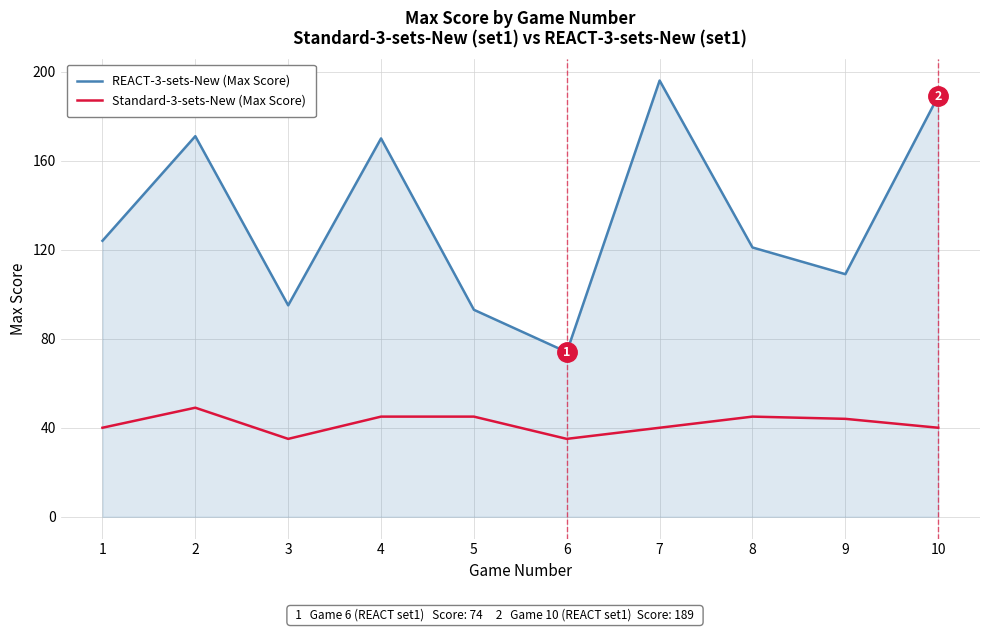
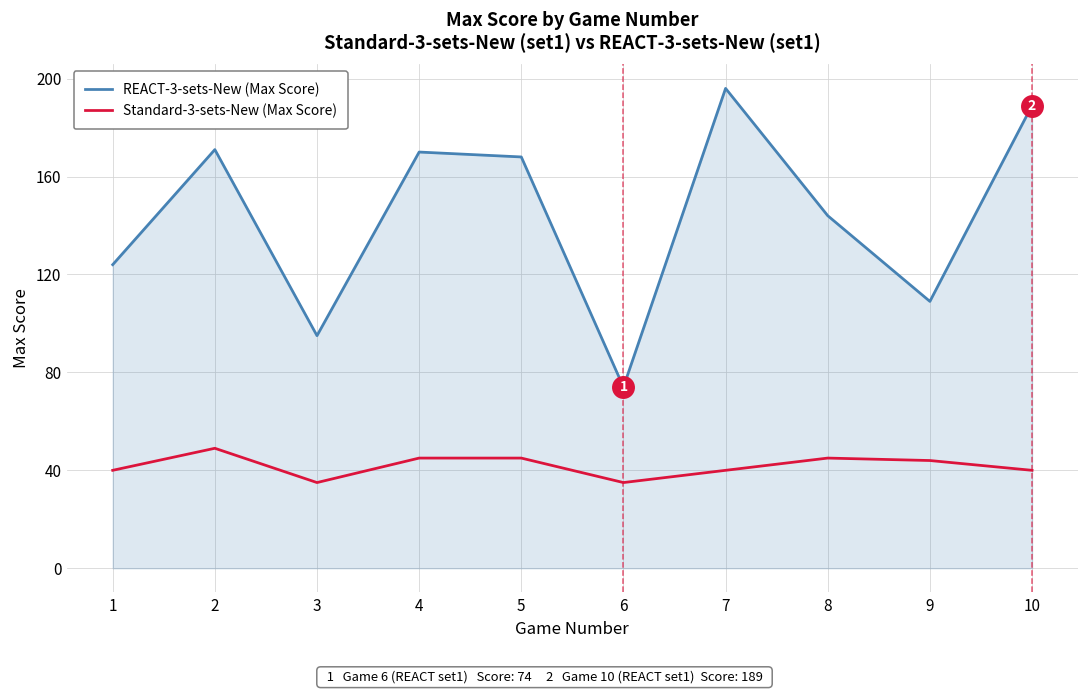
REACT-3-sets-New (Max Score), 5: 93 -> 168
REACT-3-sets-New (Max Score), 8: 121 -> 144
